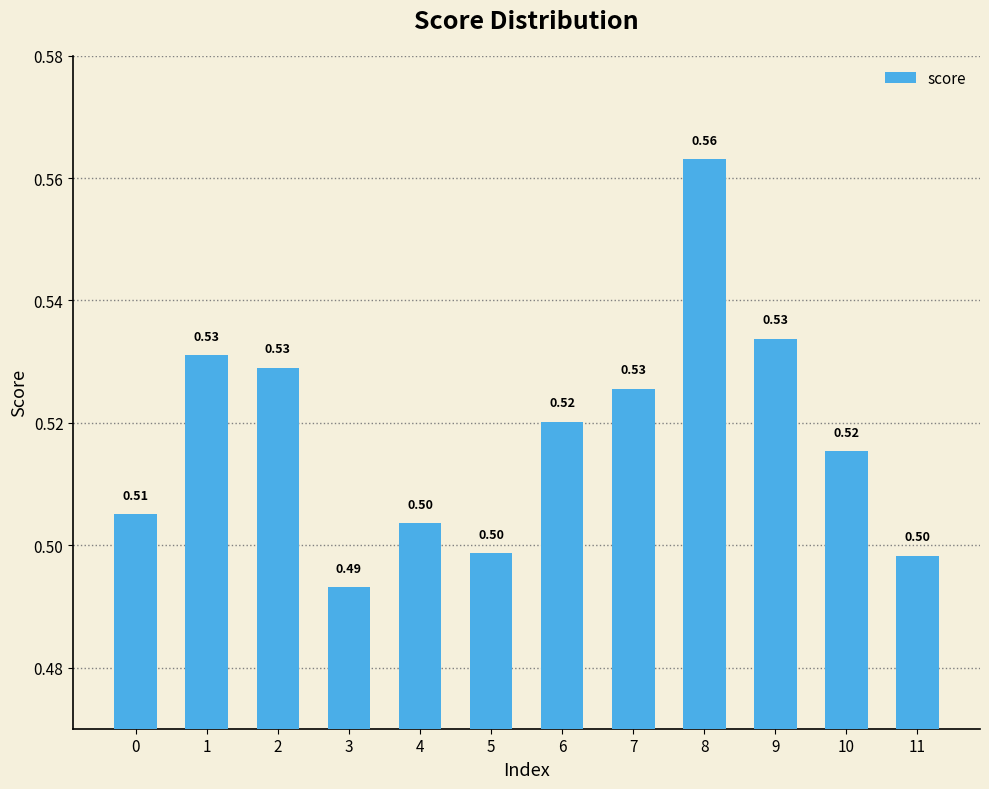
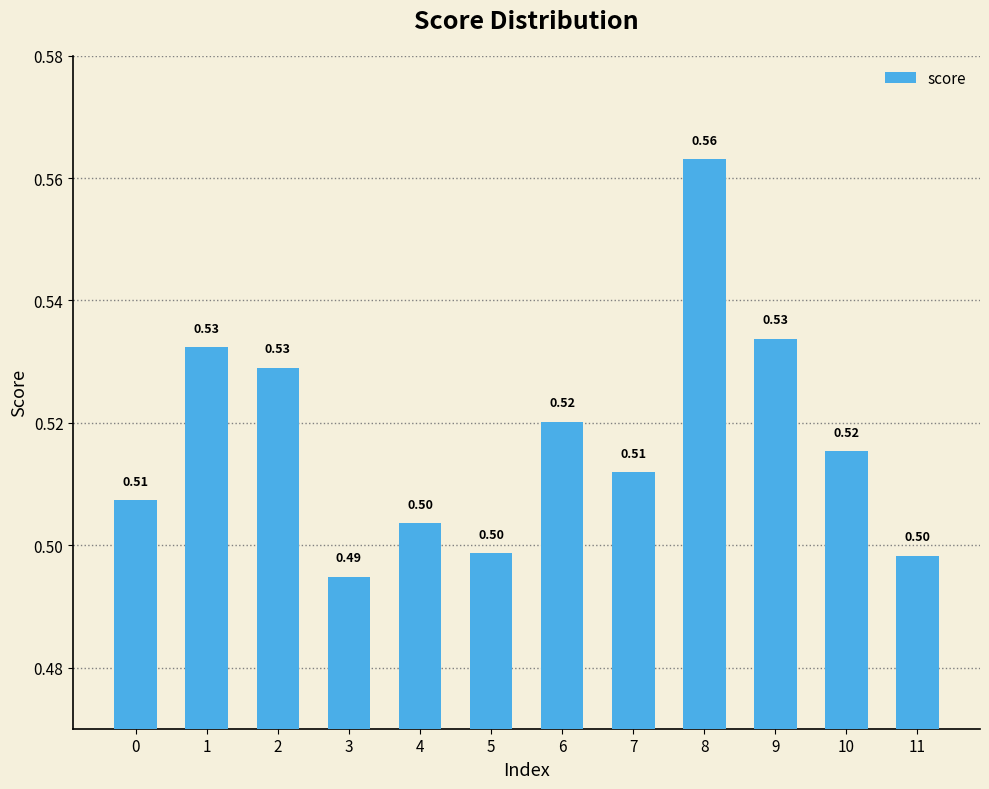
0: 0.505 -> 0.507
1: 0.531 -> 0.532
3: 0.493 -> 0.495
7: 0.53 -> 0.51
